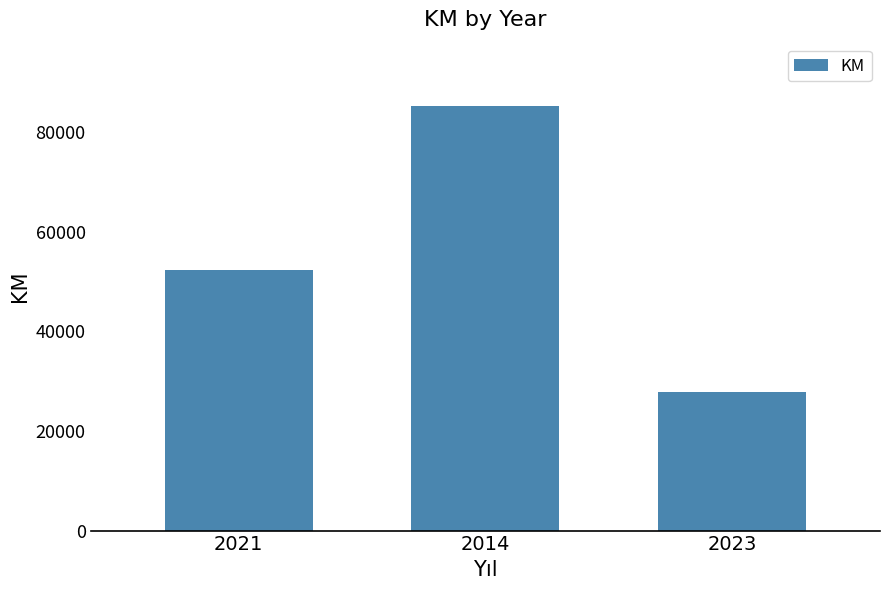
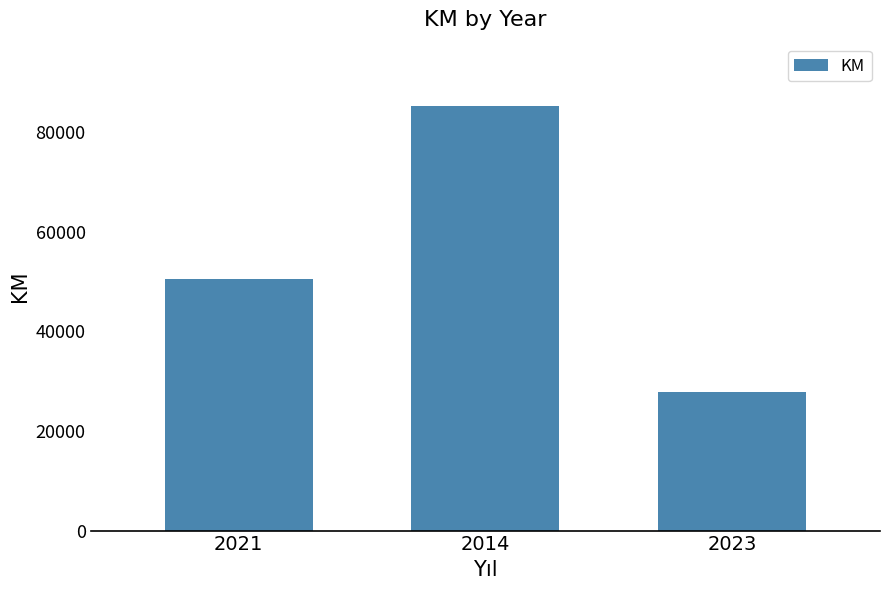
2021: 52000 -> 50000
